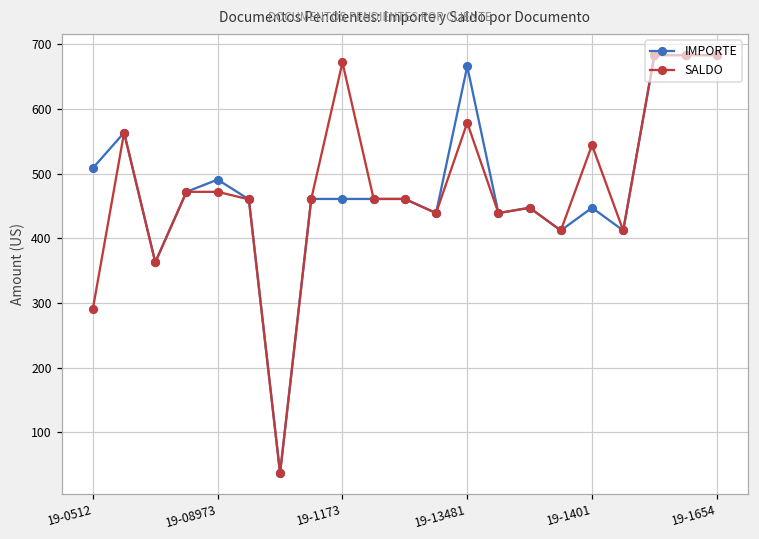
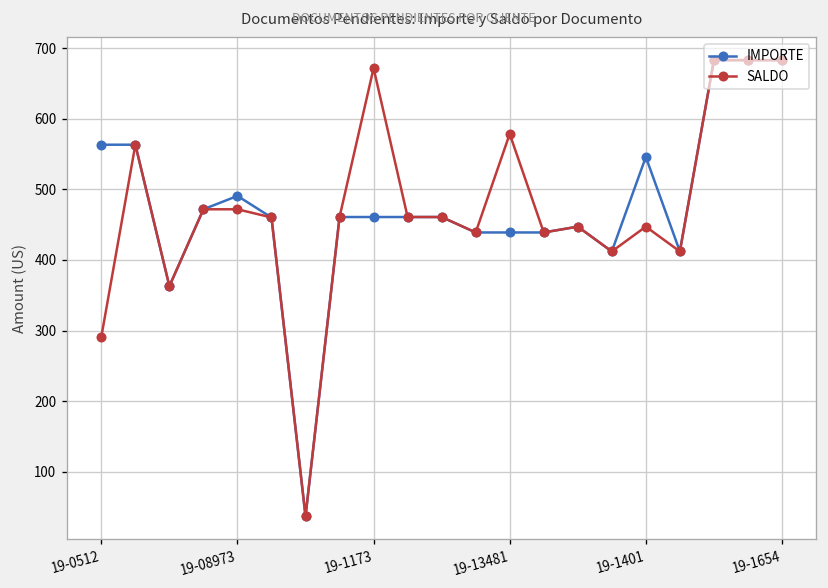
IMPORTE, 19-0512: 510 -> 560
IMPORTE, 19-13481: 670 -> 440
IMPORTE, 19-1401: 450 -> 550
SALDO, 19-1401: 540 -> 450
